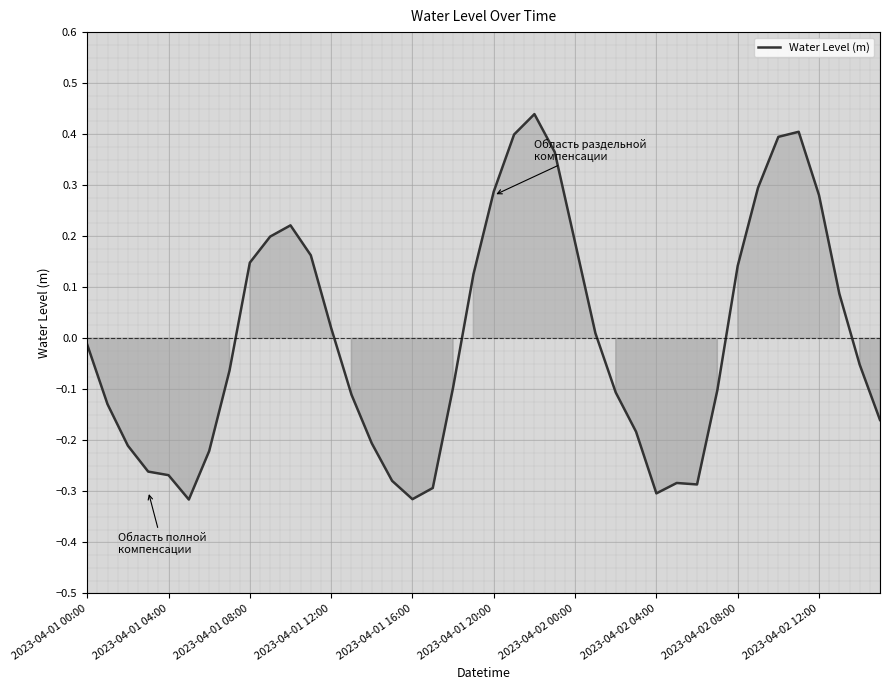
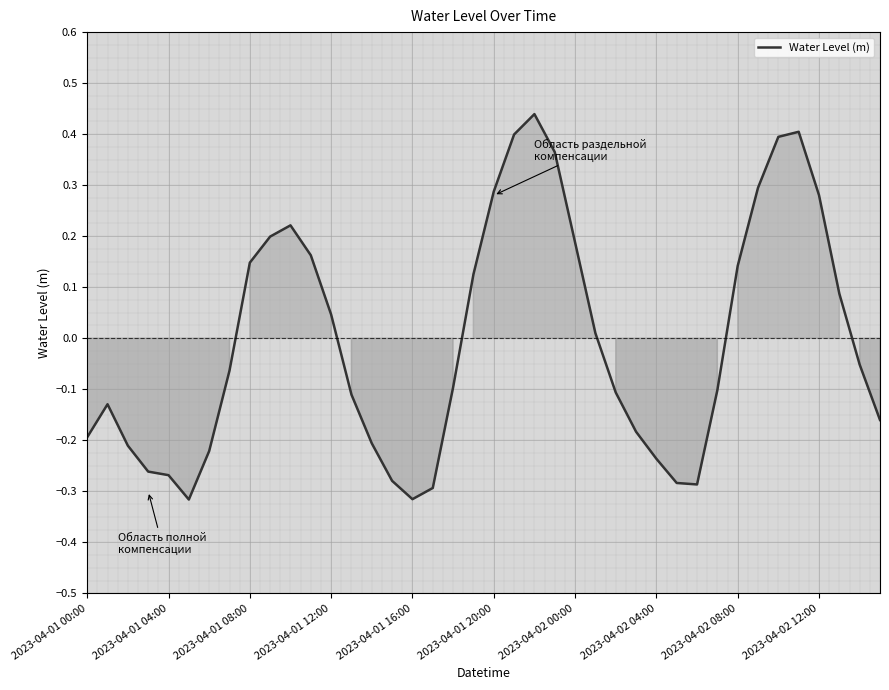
2023-04-01 00:00: -0.01 -> -0.19
2023-04-01 12:00: 0.02 -> 0.05
2023-04-02 04:00: -0.30 -> -0.24
